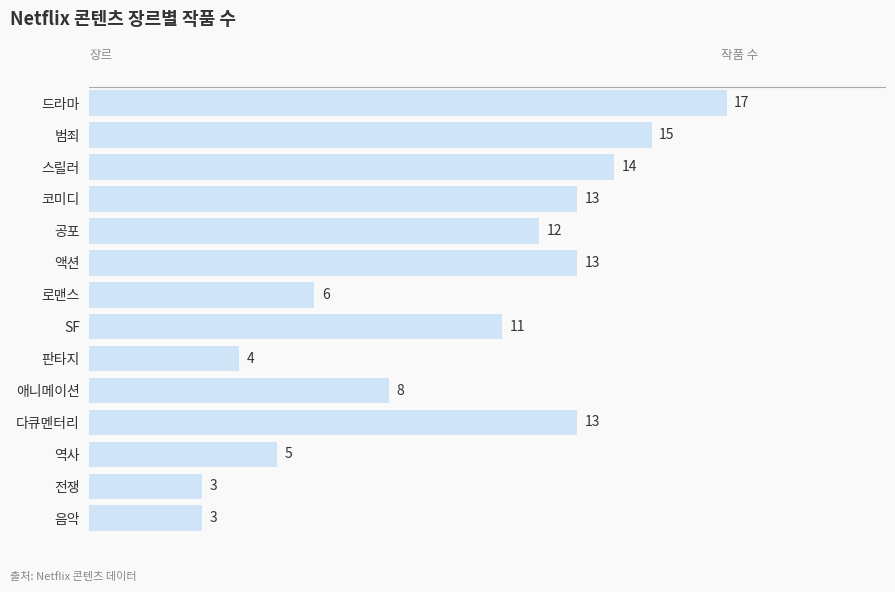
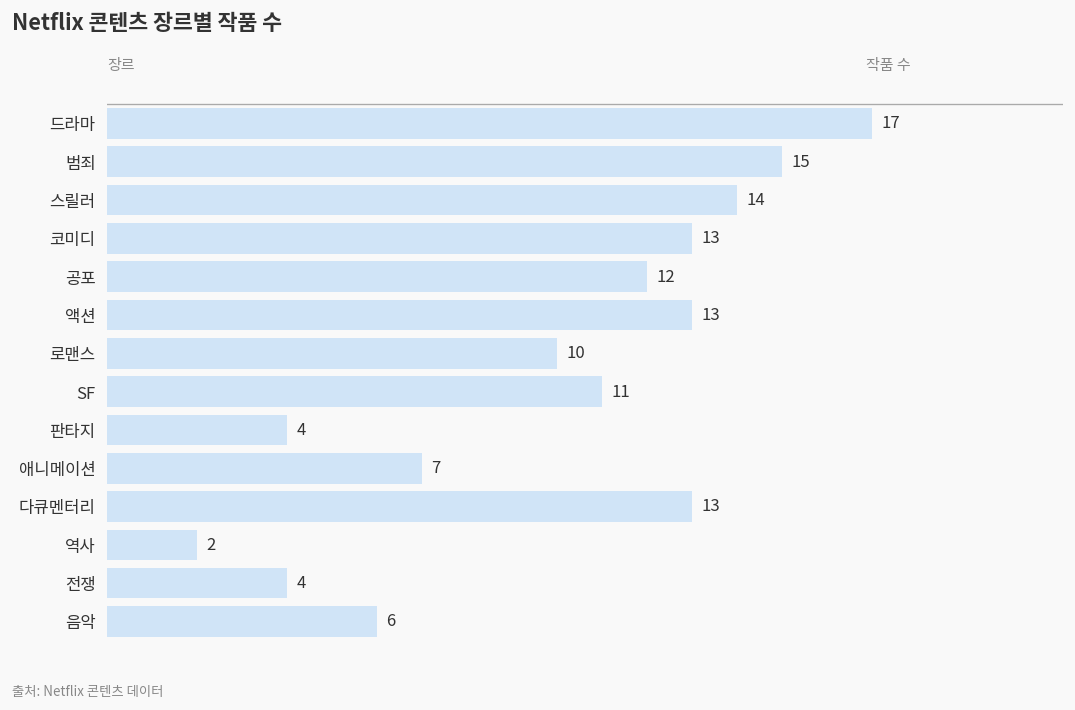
로맨스: 6 -> 10
애니메이션: 8 -> 7
역사: 5 -> 2
전쟁: 3 -> 4
음악: 3 -> 6
